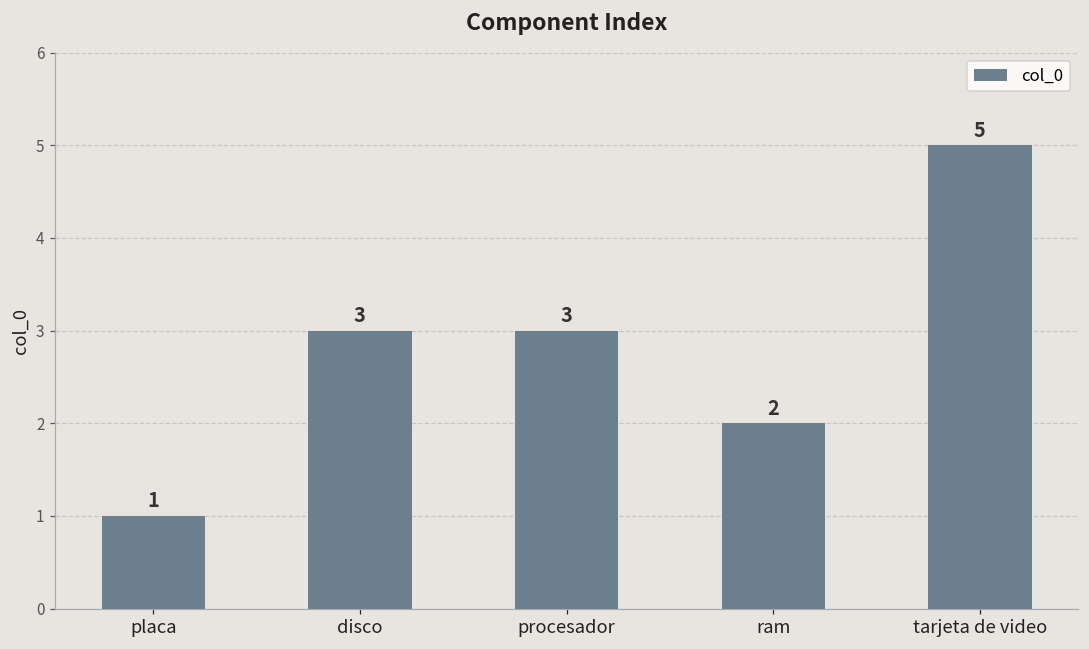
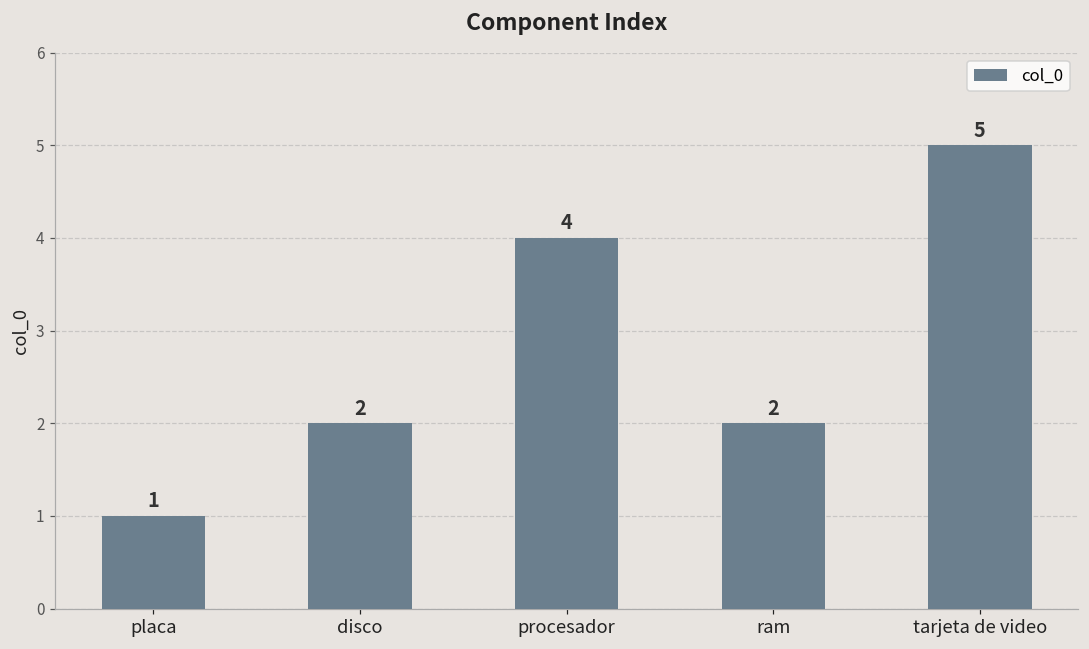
disco: 3 -> 2
procesador: 3 -> 4
